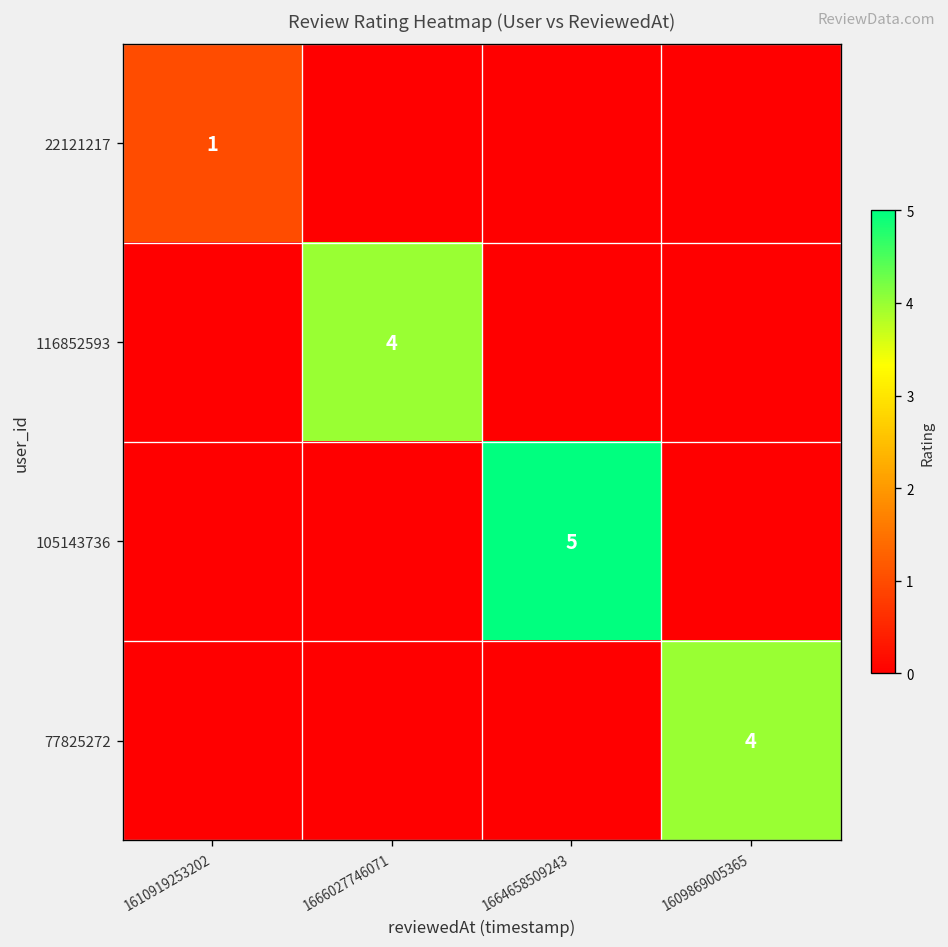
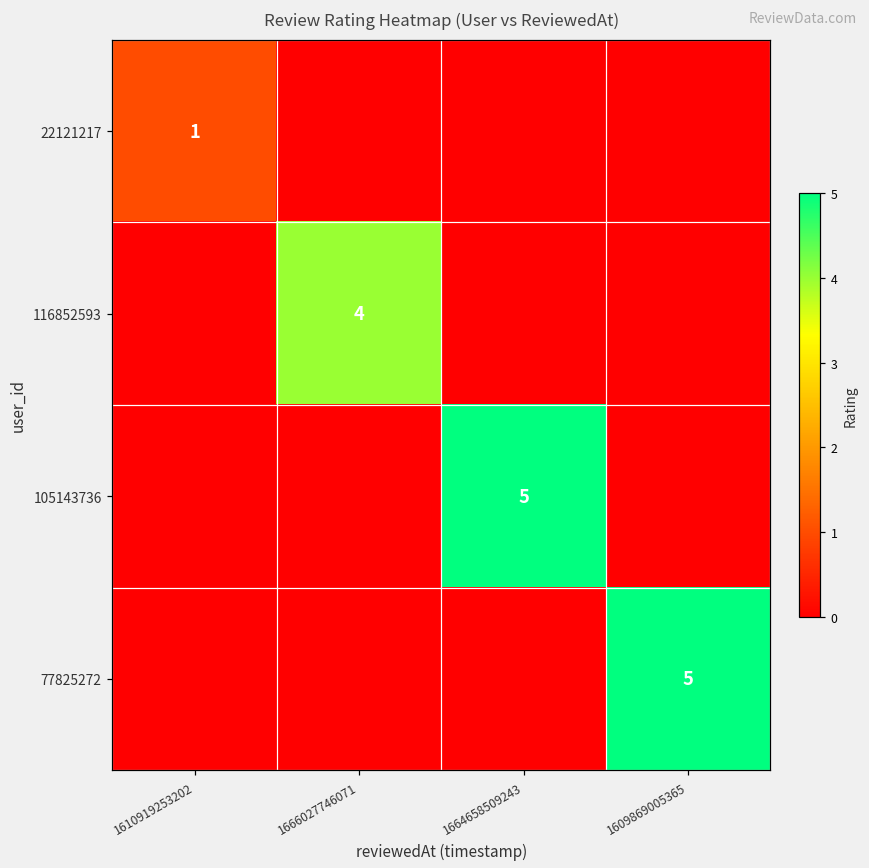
77825272, 1609869005365: 4 -> 5
